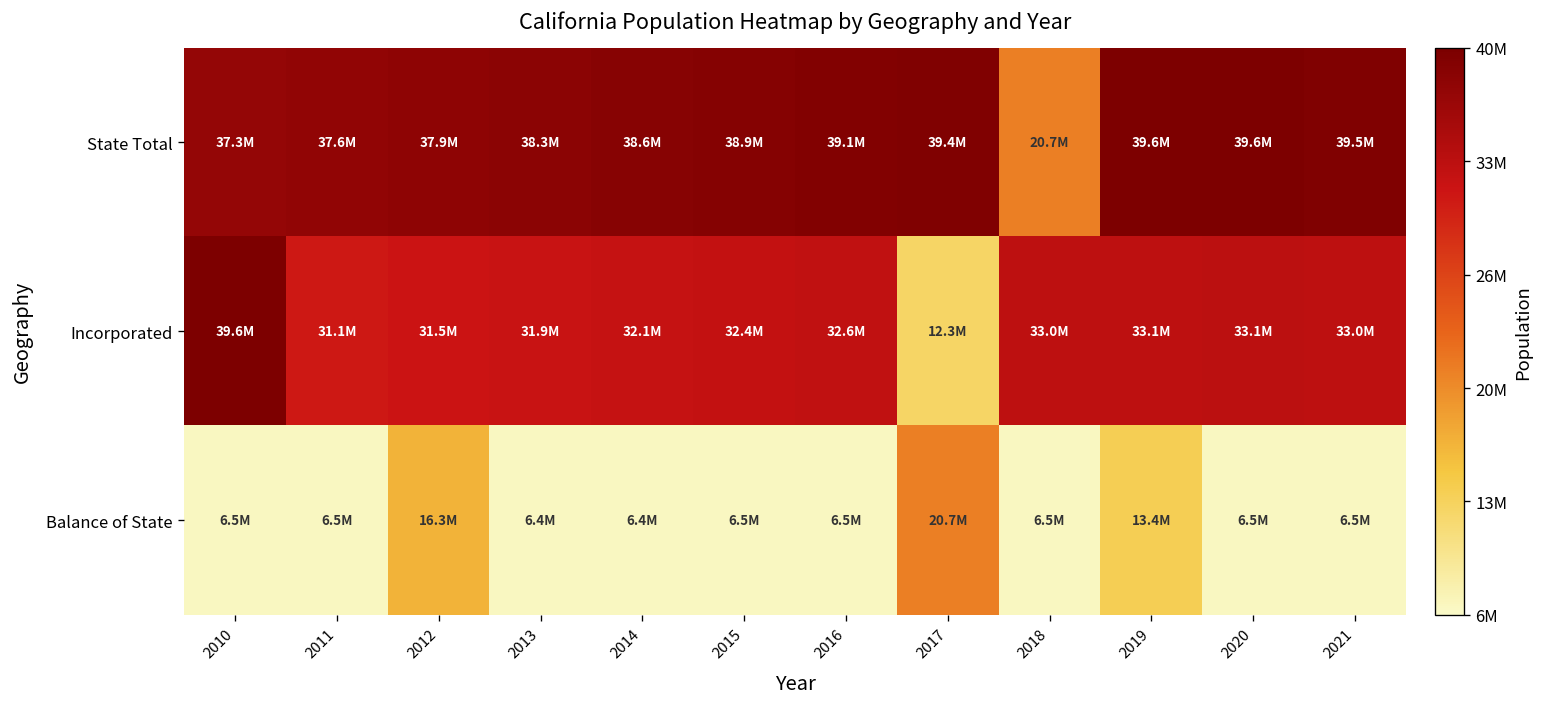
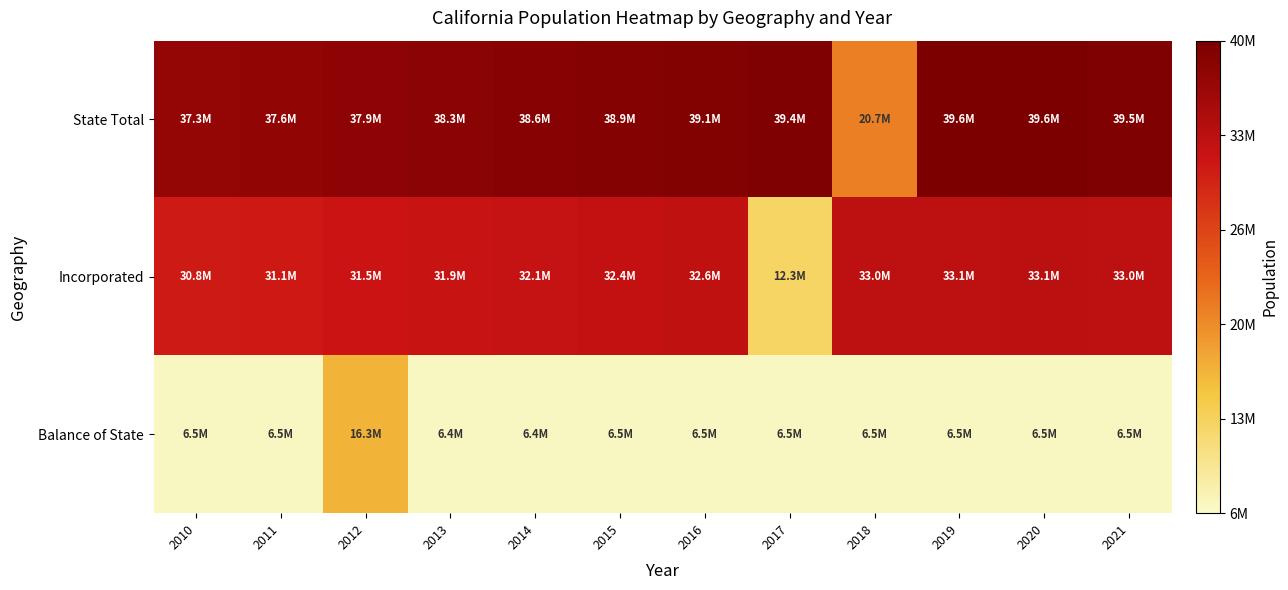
Incorporated, 2010: 39.6M -> 30.8M
Balance of State, 2017: 20.7M -> 6.5M
Balance of State, 2019: 13.4M -> 6.5M
